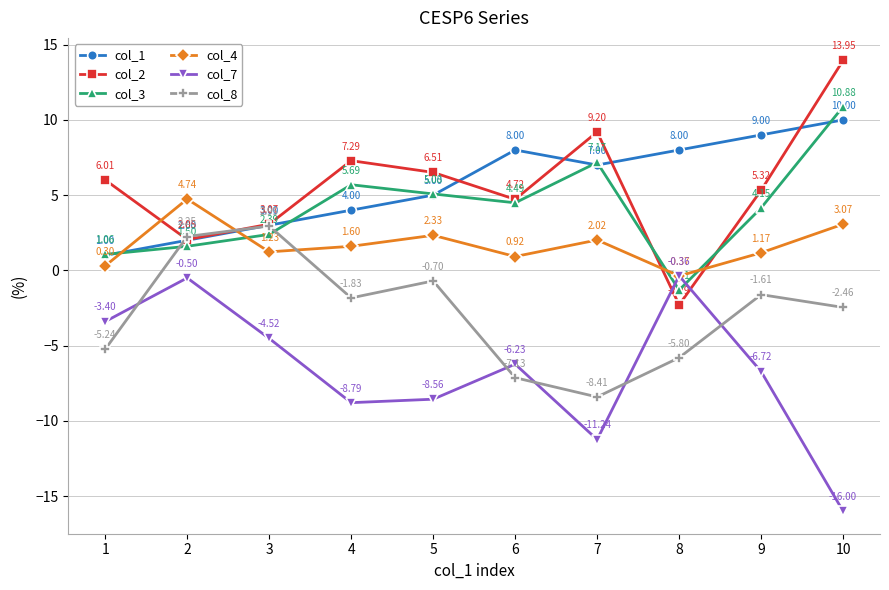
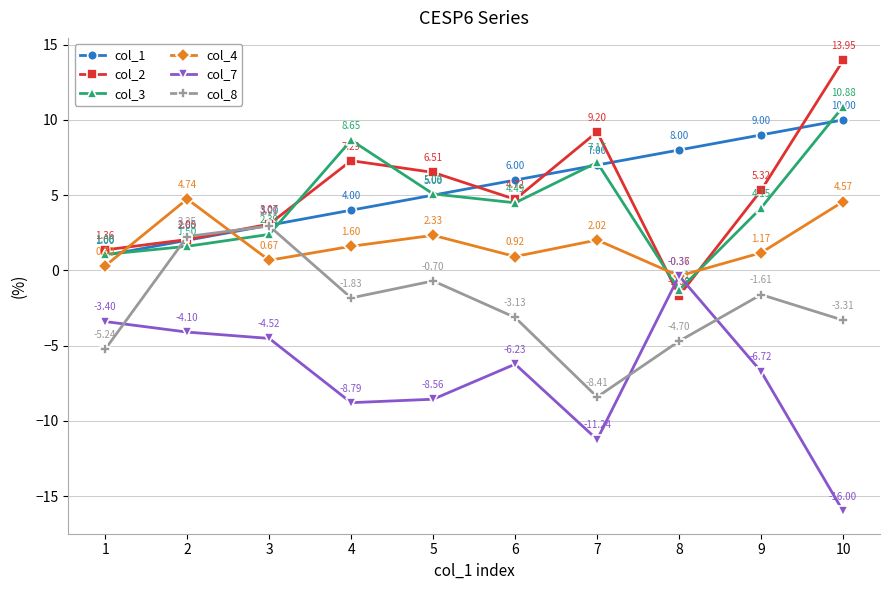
col_2, 1: 6.01 -> 1.36
col_7, 2: -0.50 -> -4.10
col_4, 3: 1.23 -> 0.67
col_3, 4: 5.69 -> 8.65
col_1, 6: 8.00 -> 6.00
col_8, 6: -7.13 -> -3.13
col_2, 8: -2.29 -> -1.68
col_8, 8: -5.80 -> -4.70
col_4, 10: 3.07 -> 4.57
col_8, 10: -2.46 -> -3.31
